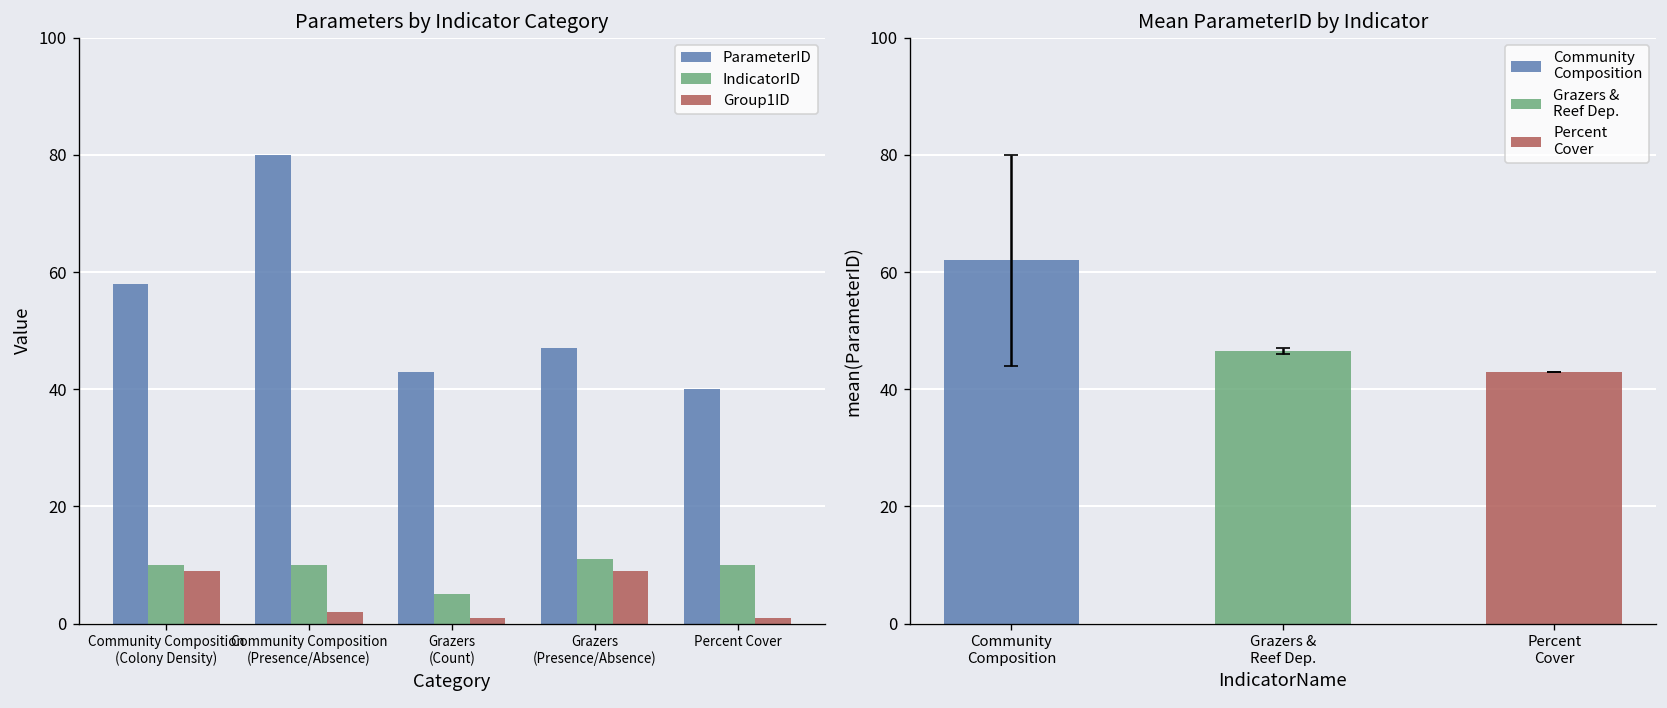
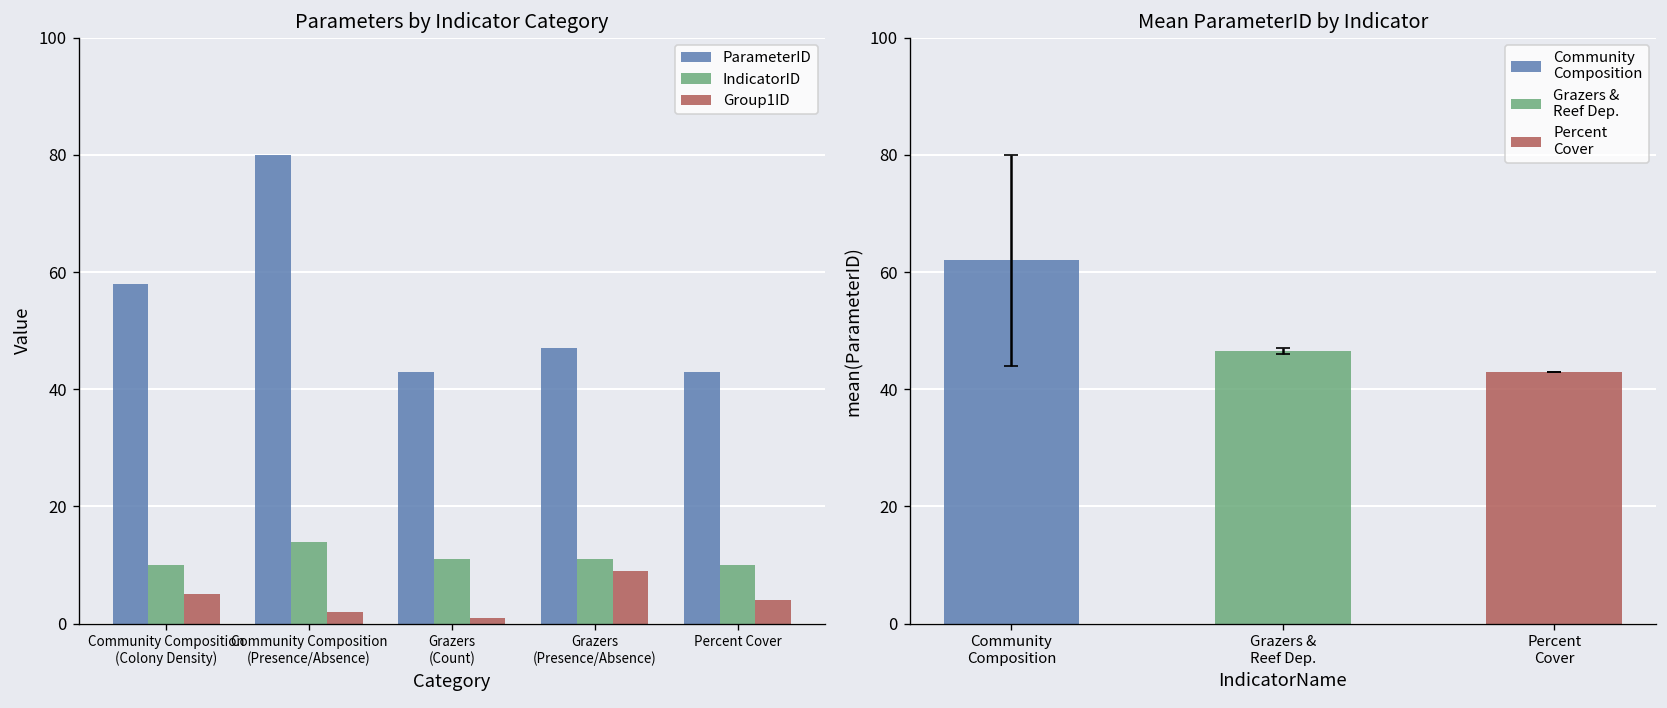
Parameters by Indicator Category, Group1ID, Community Composition (Colony Density): 9 -> 5
Parameters by Indicator Category, IndicatorID, Community Composition (Presence/Absence): 10 -> 14
Parameters by Indicator Category, IndicatorID, Grazers (Count): 5 -> 11
Parameters by Indicator Category, ParameterID, Percent Cover: 40 -> 43
Parameters by Indicator Category, Group1ID, Percent Cover: 1 -> 4
